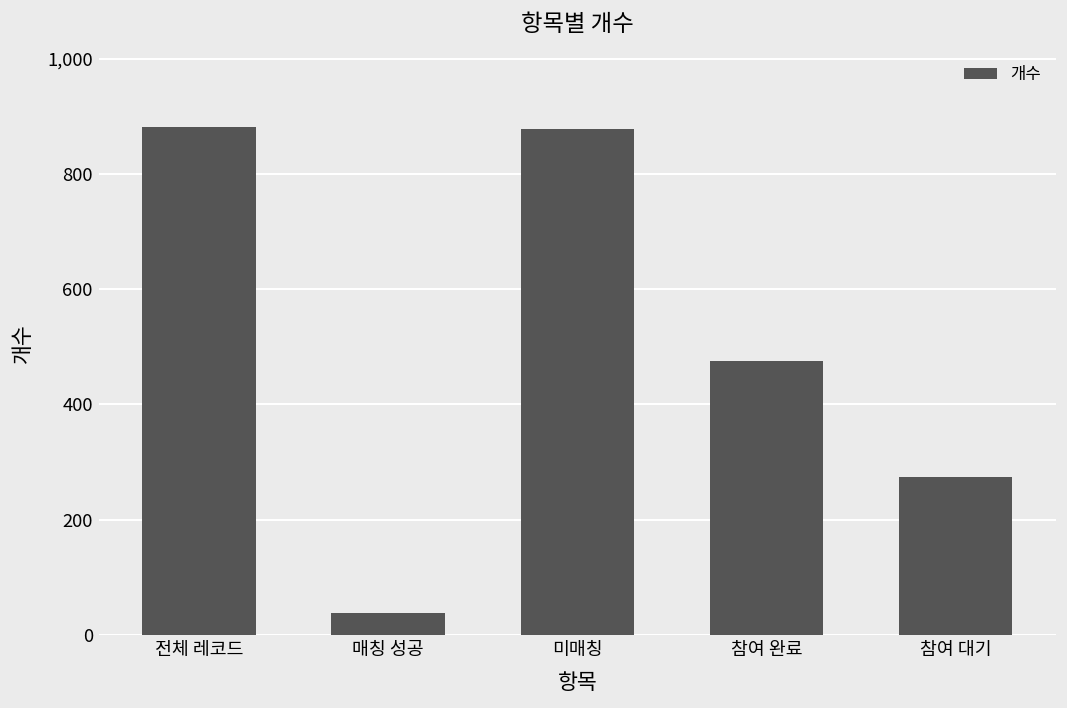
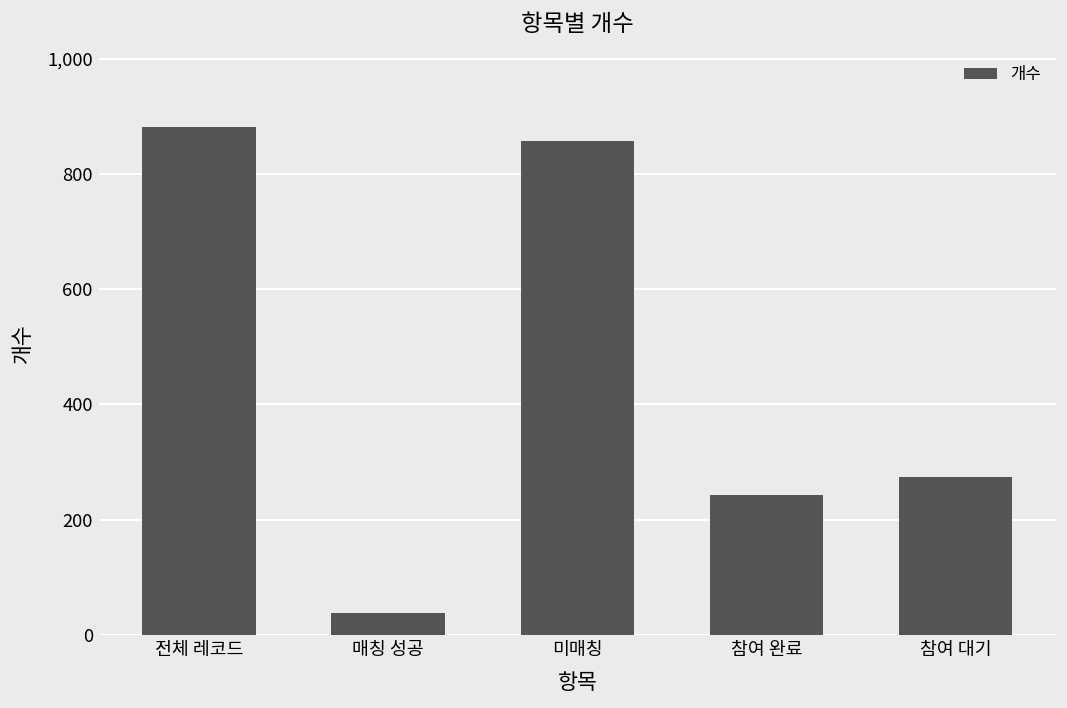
미매칭: 880 -> 860
참여 완료: 480 -> 240
